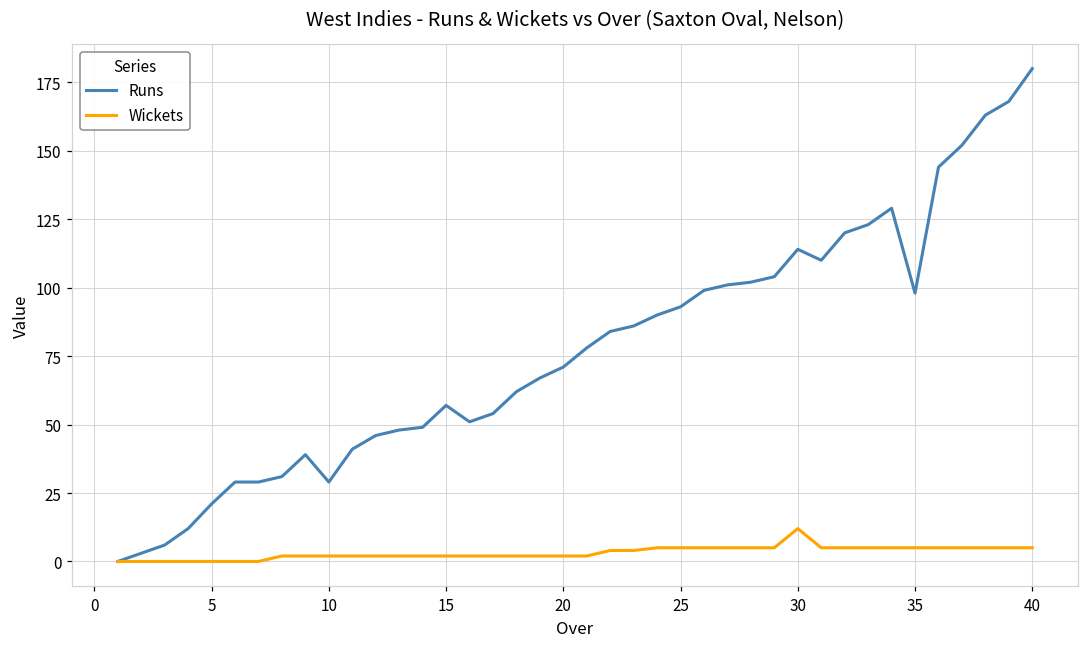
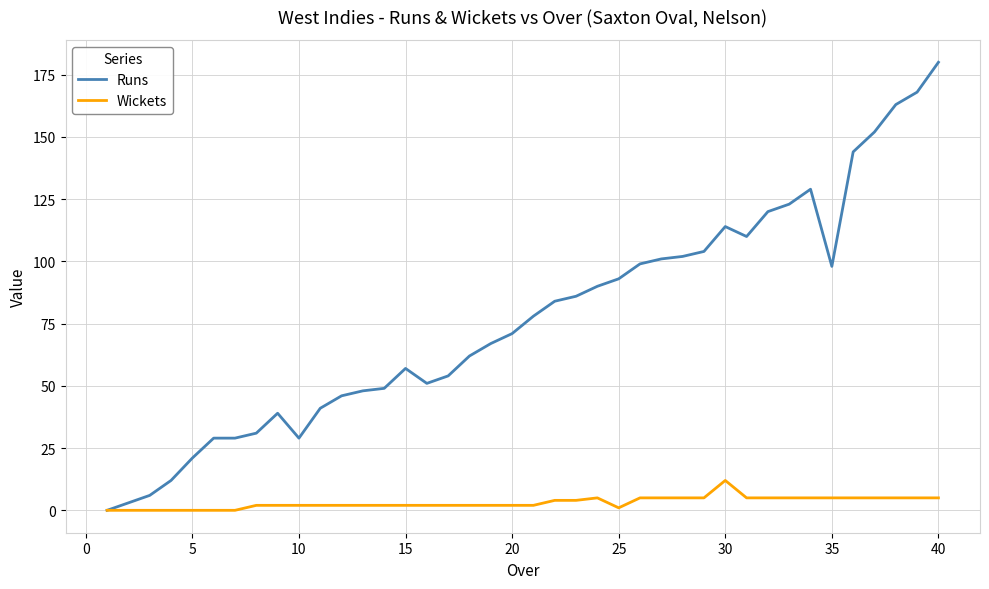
Wickets, 25: 5 -> 1
